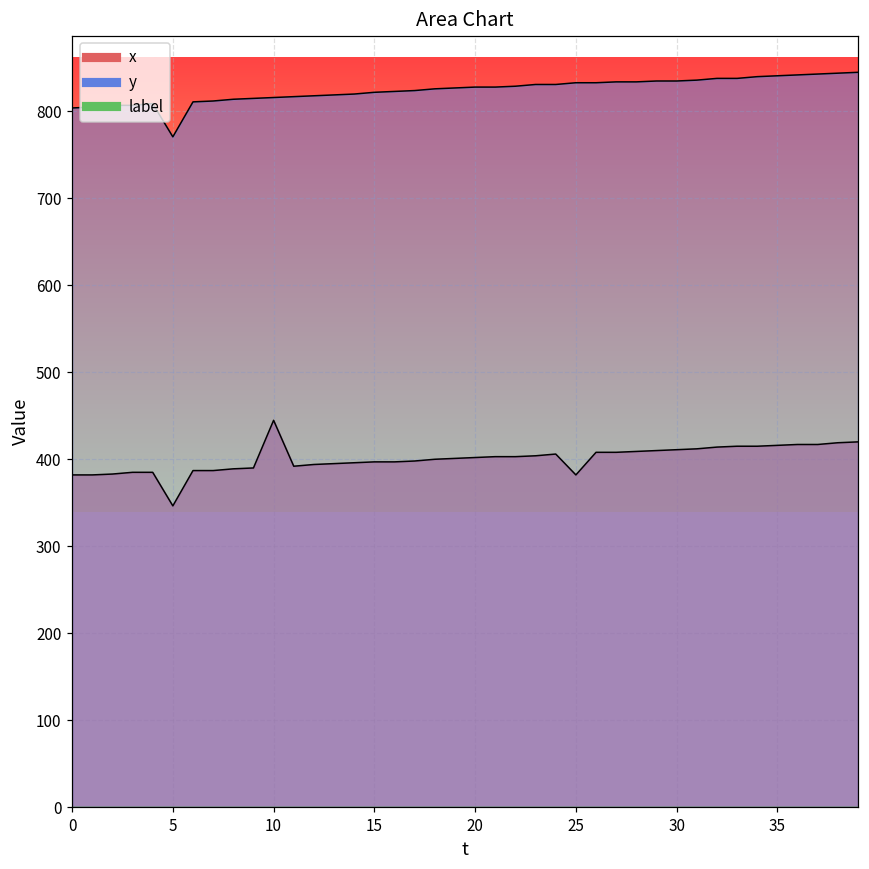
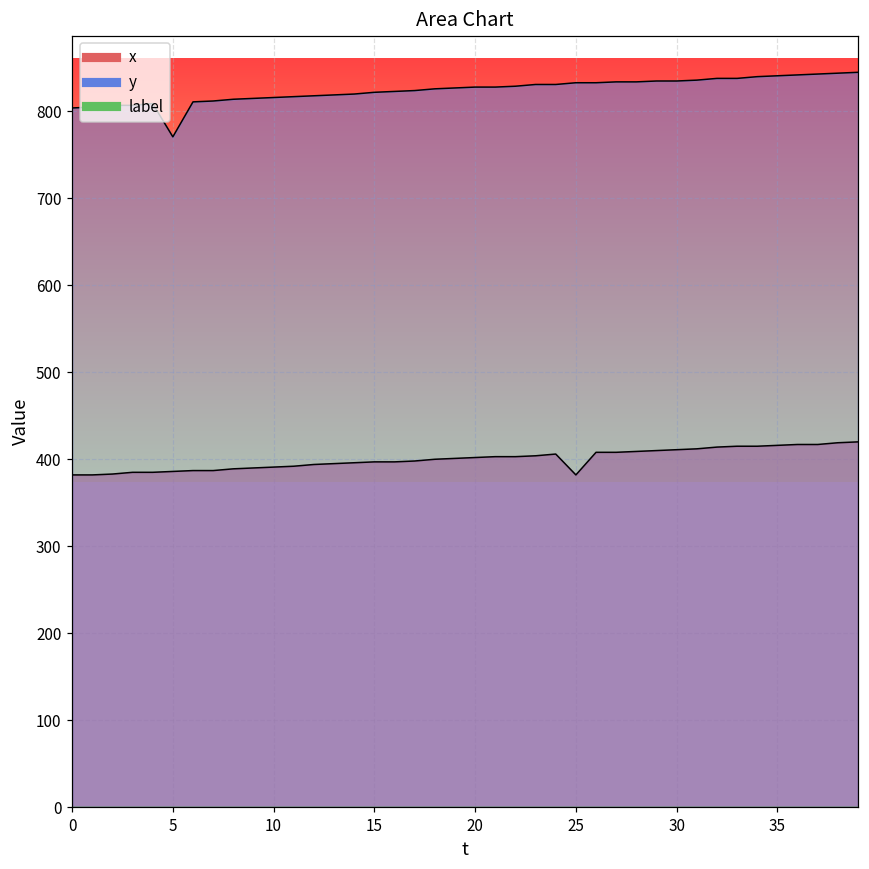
x, 5: 350 -> 390
x, 10: 440 -> 390
